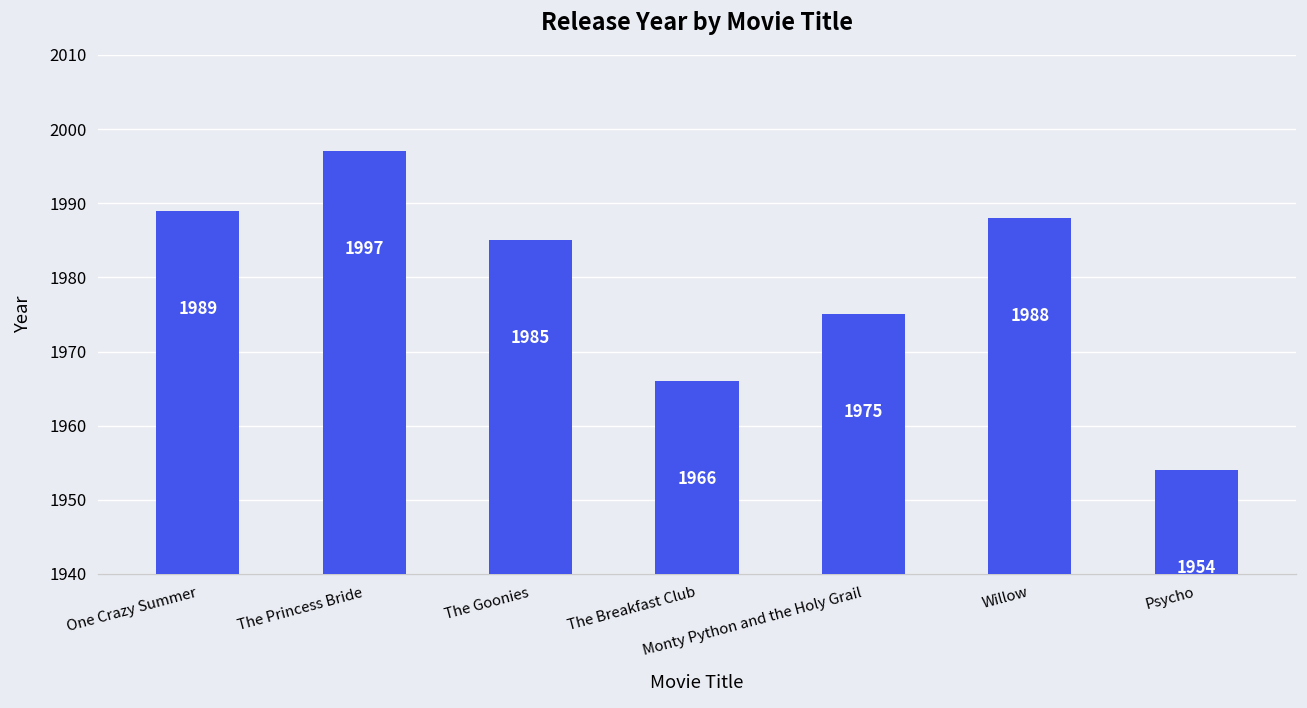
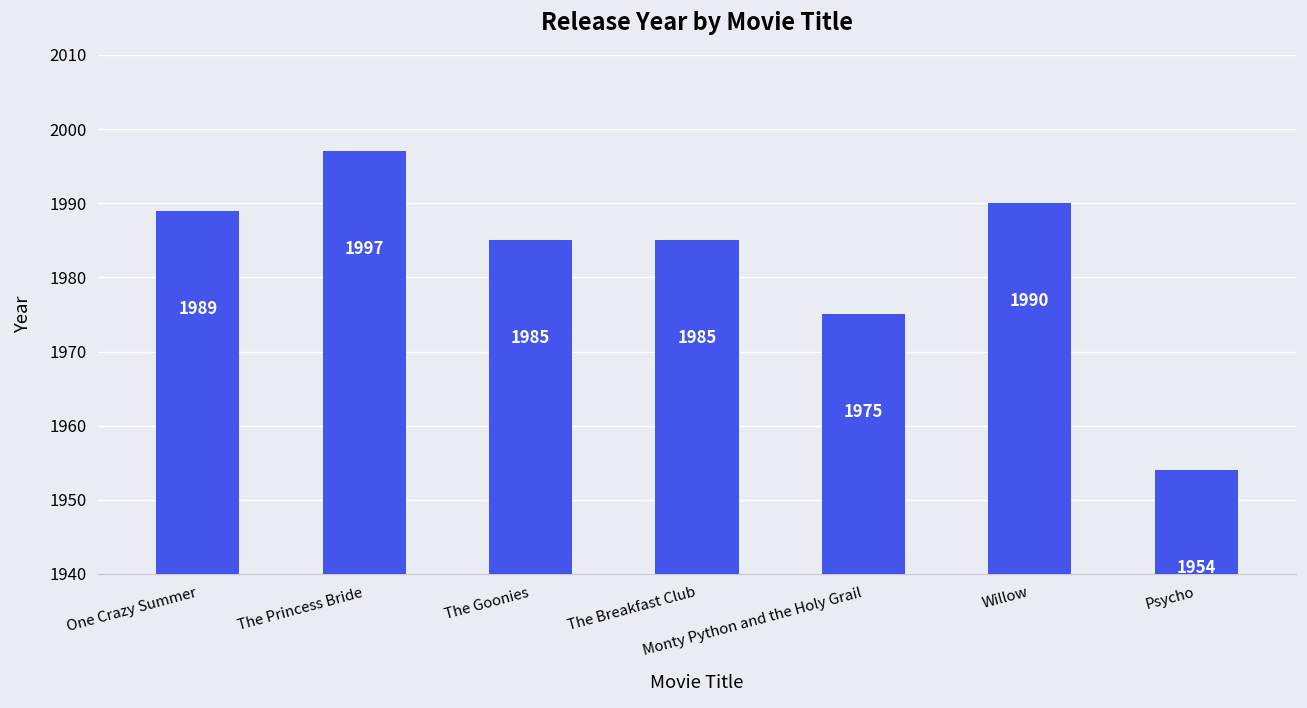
The Breakfast Club: 1966 -> 1985
Willow: 1988 -> 1990
